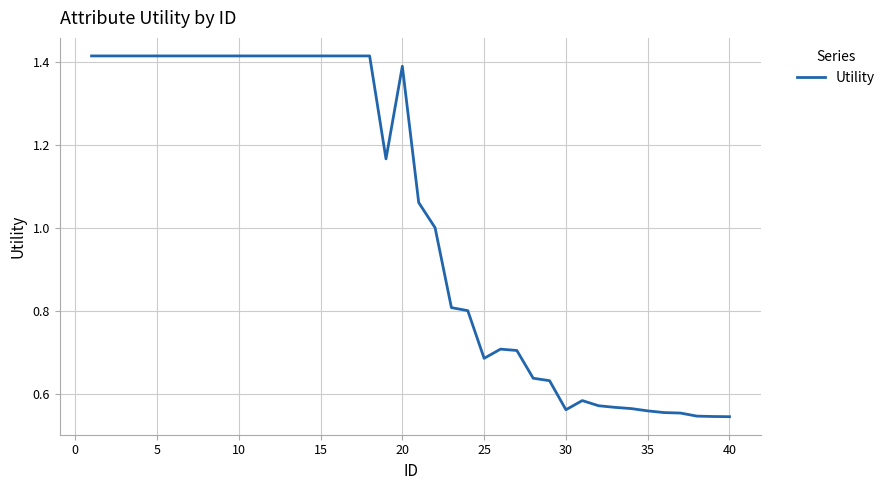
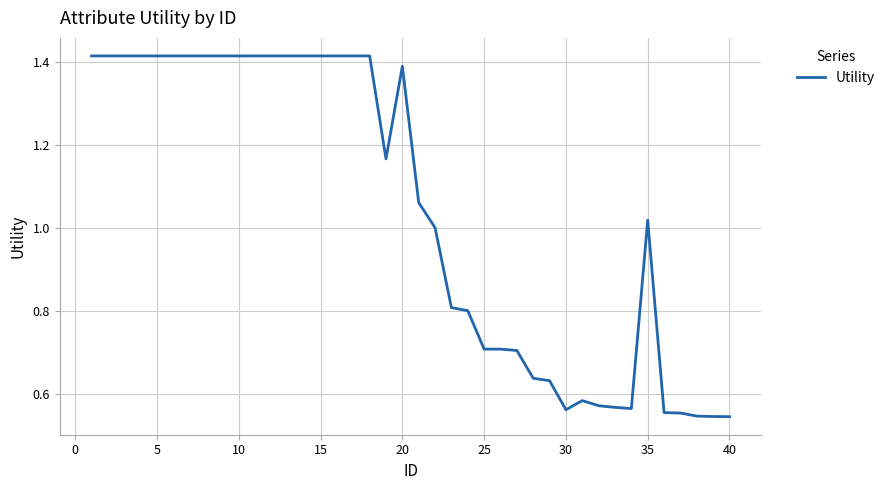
25: 0.68 -> 0.71
35: 0.56 -> 1.02
